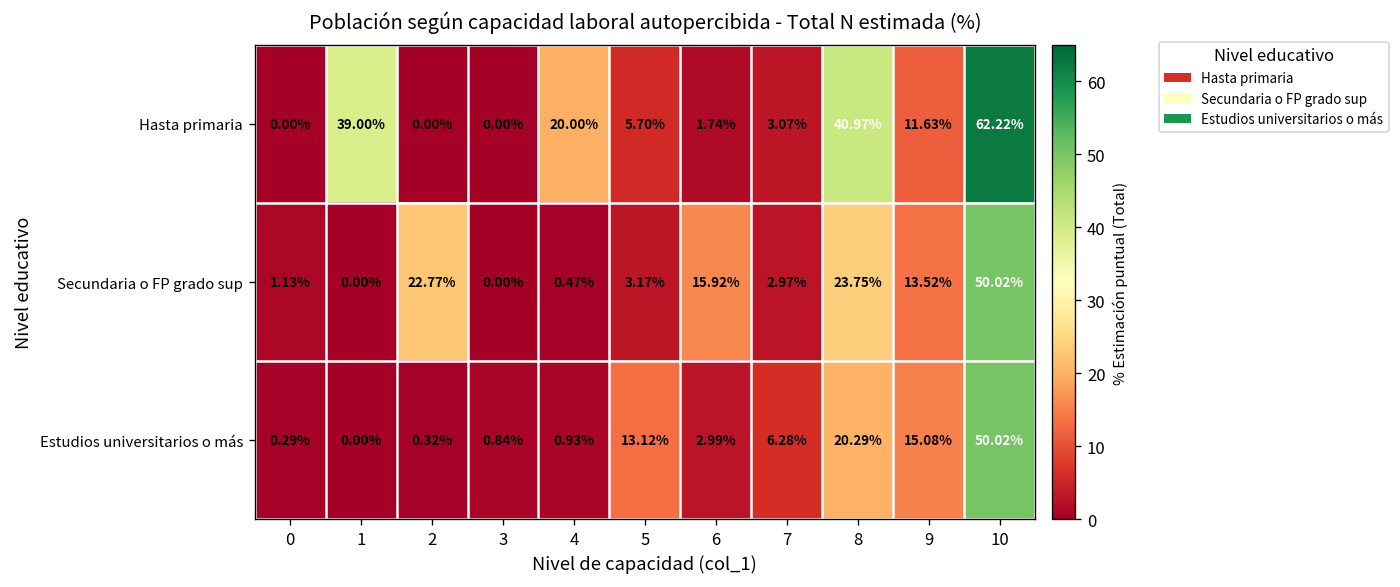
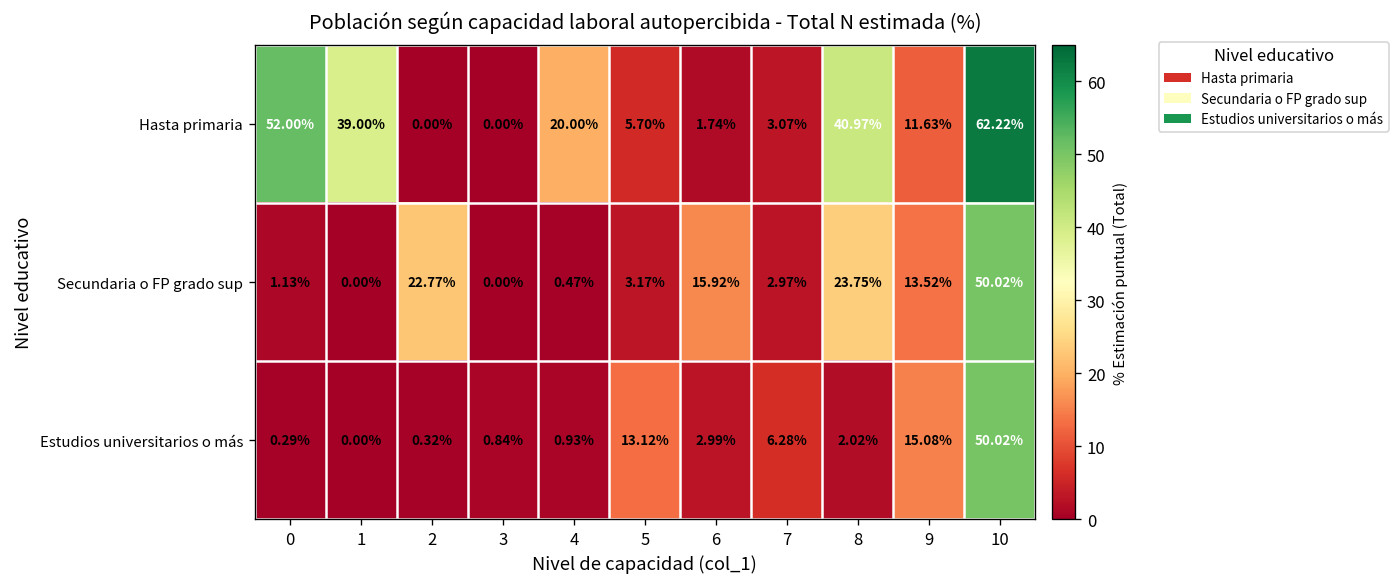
Hasta primaria, 0: 0.00% -> 52.00%
Estudios universitarios o más, 8: 20.29% -> 2.02%
